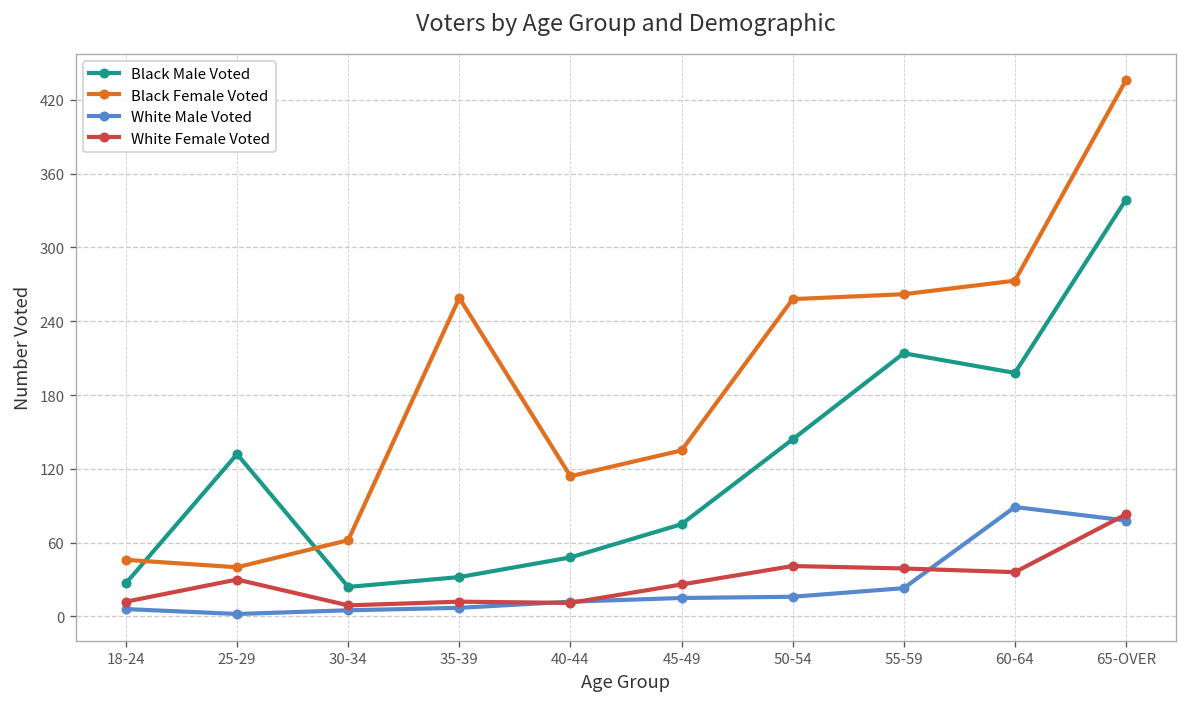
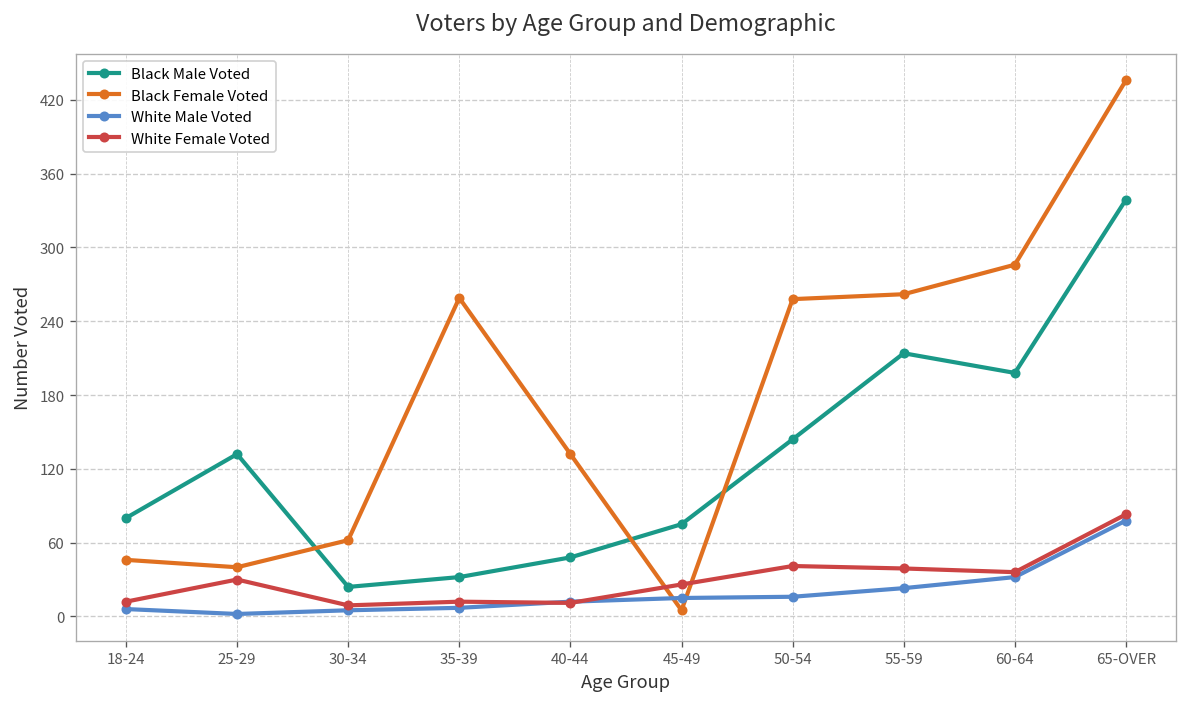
Black Male Voted, 18-24: 27 -> 80
Black Female Voted, 40-44: 114 -> 132
Black Female Voted, 45-49: 135 -> 5
Black Female Voted, 60-64: 273 -> 286
White Male Voted, 60-64: 89 -> 32
